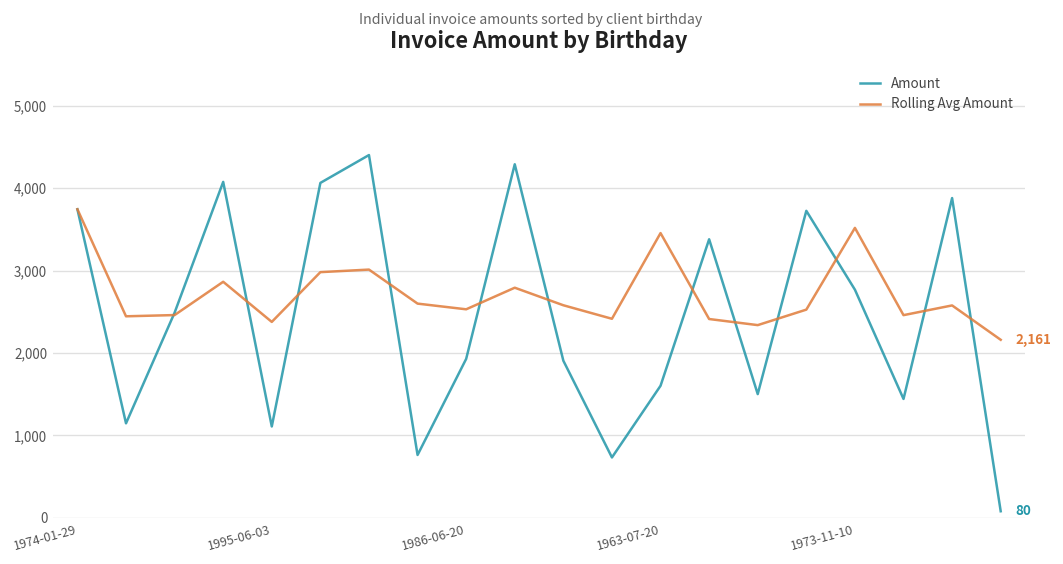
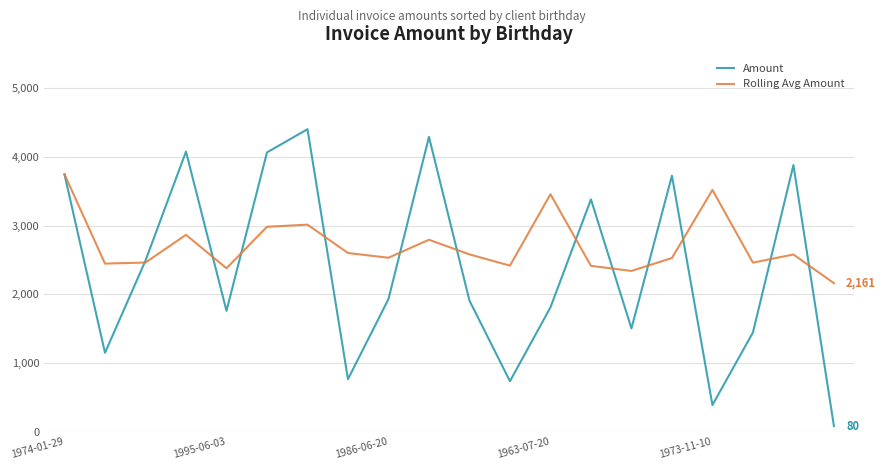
Amount, 1995-06-03: 1,100 -> 1,800
Amount, 1963-07-20: 1,600 -> 1,800
Amount, 1973-11-10: 2,800 -> 400
